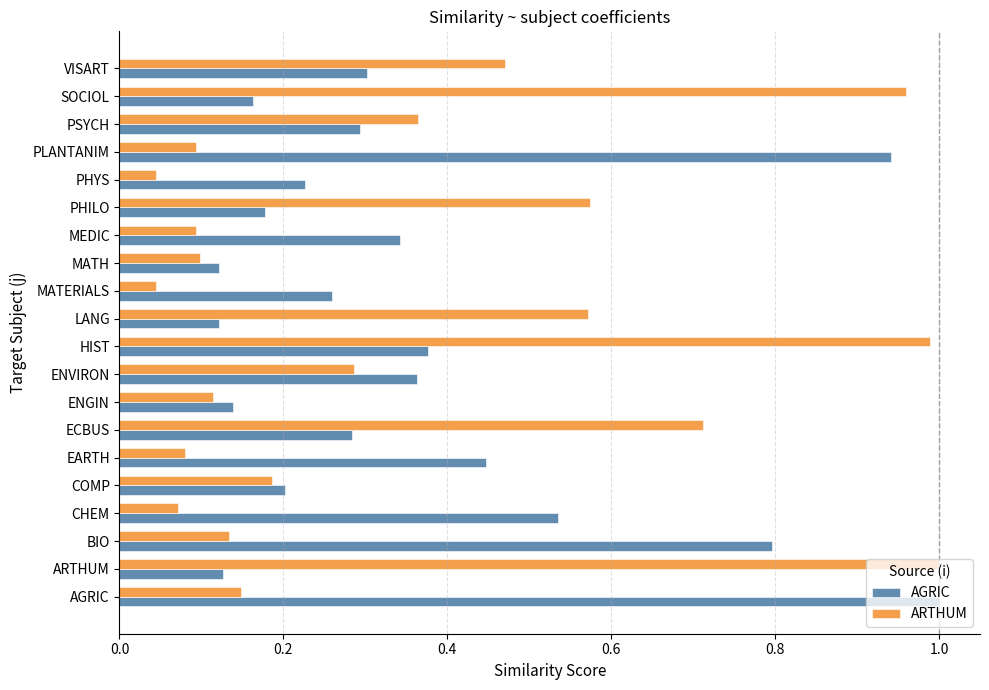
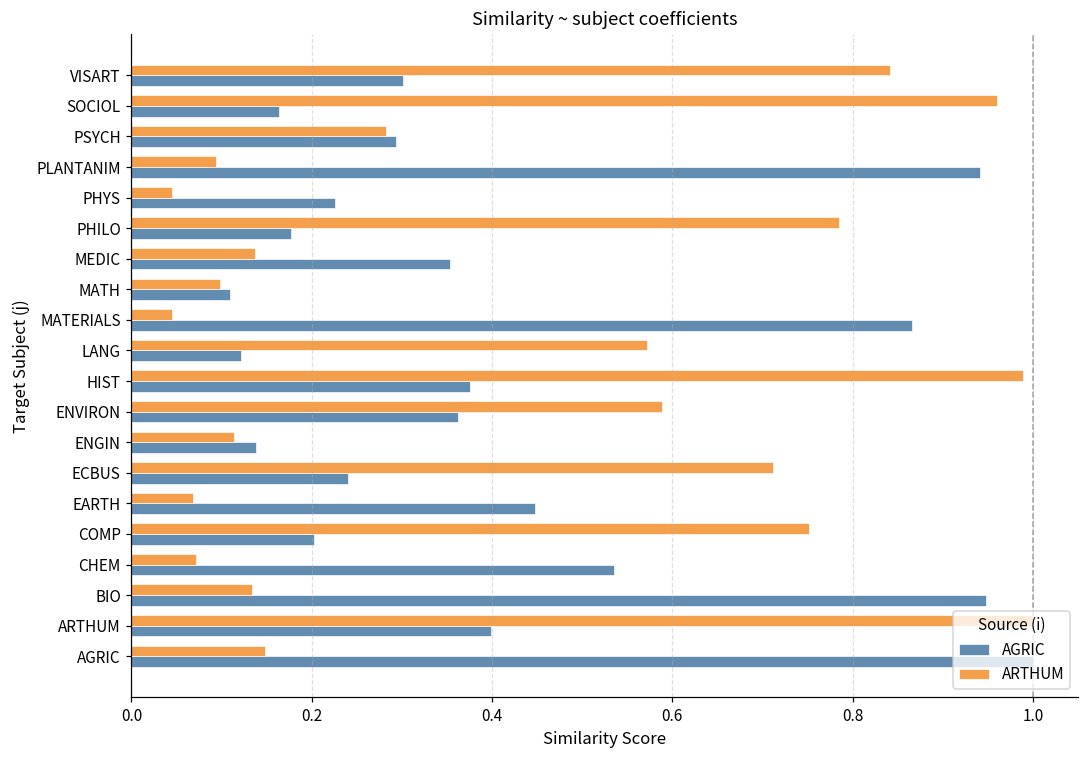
ARTHUM, VISART: 0.47 -> 0.84
ARTHUM, PSYCH: 0.36 -> 0.28
ARTHUM, PHILO: 0.57 -> 0.78
ARTHUM, MEDIC: 0.09 -> 0.14
AGRIC, MEDIC: 0.34 -> 0.35
AGRIC, MATH: 0.12 -> 0.11
AGRIC, MATERIALS: 0.26 -> 0.87
ARTHUM, ENVIRON: 0.29 -> 0.59
AGRIC, ECBUS: 0.28 -> 0.24
ARTHUM, EARTH: 0.08 -> 0.07
ARTHUM, COMP: 0.19 -> 0.75
AGRIC, BIO: 0.80 -> 0.95
AGRIC, ARTHUM: 0.13 -> 0.40
